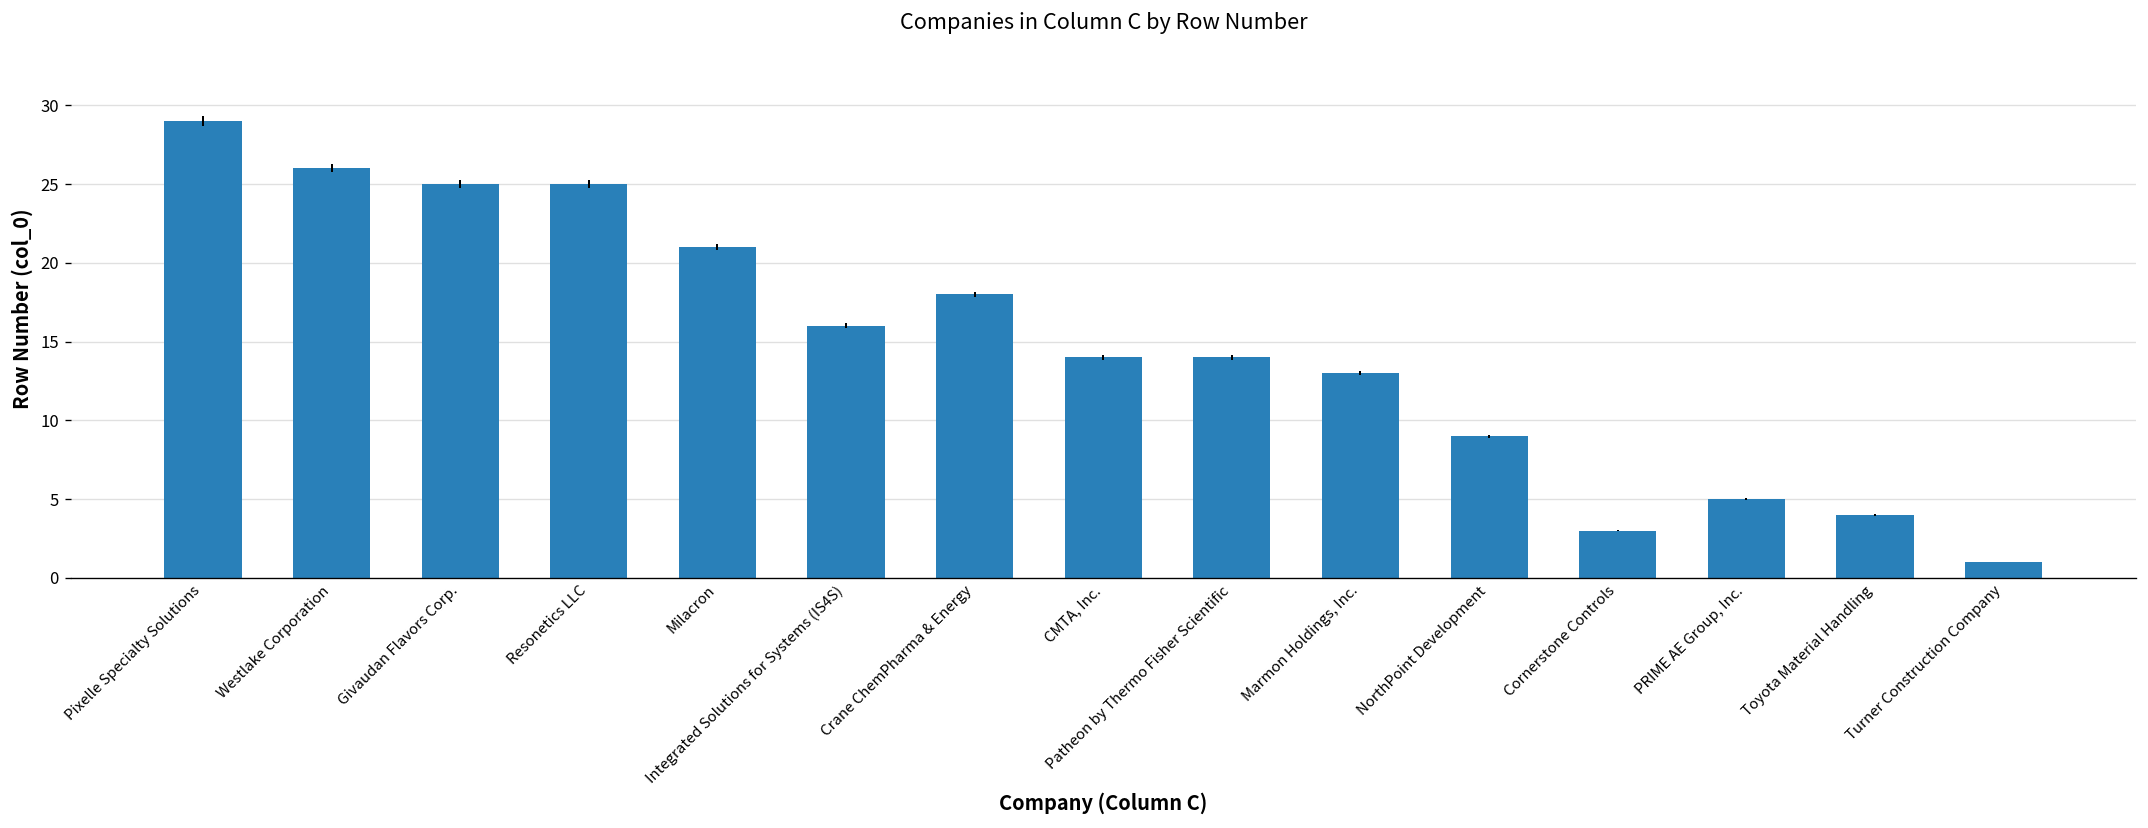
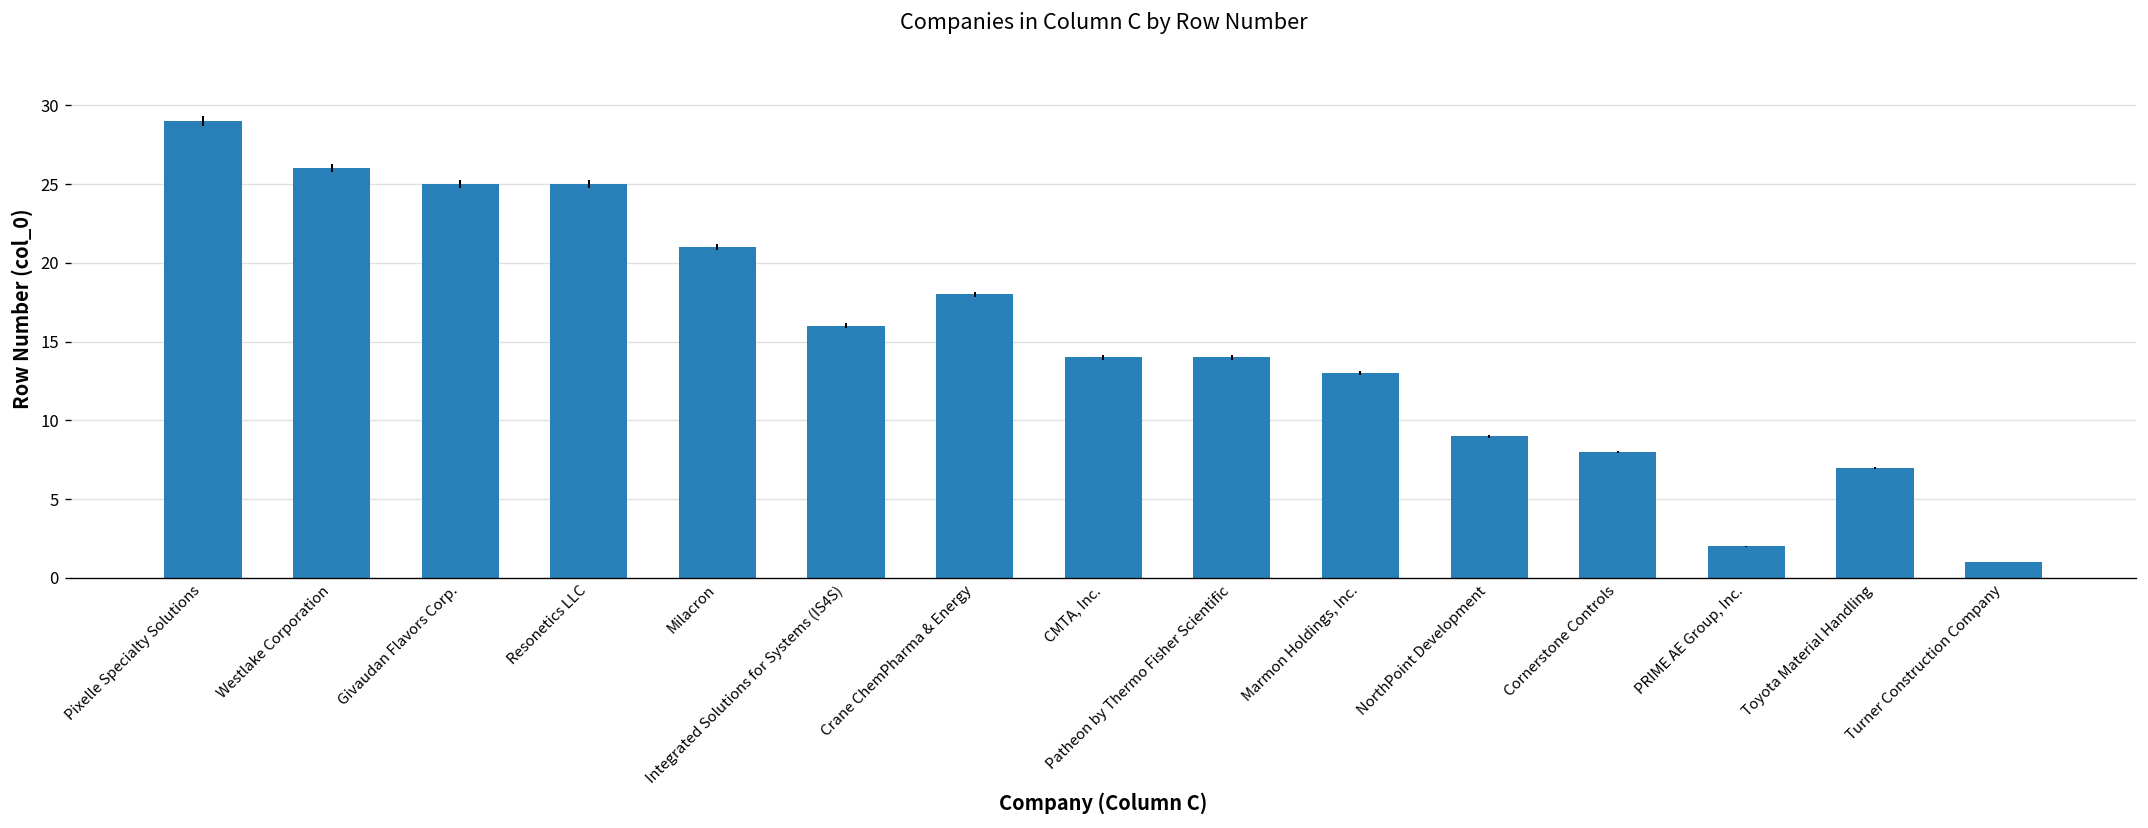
Cornerstone Controls: 3 -> 8
PRIME AE Group, Inc.: 5 -> 2
Toyota Material Handling: 4 -> 7
